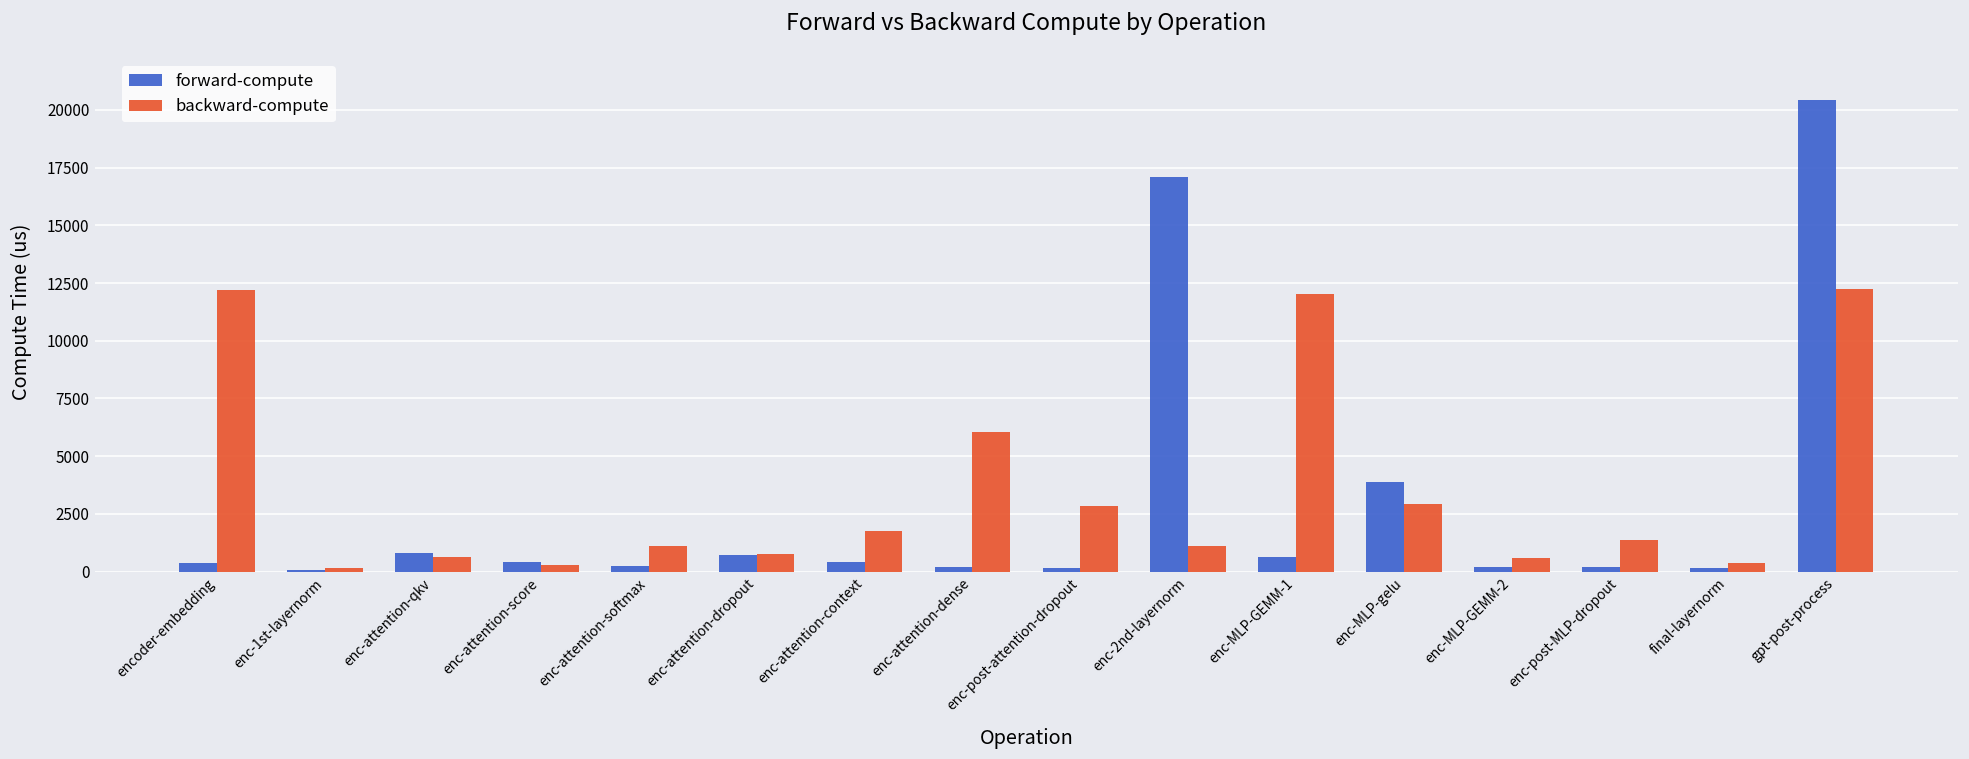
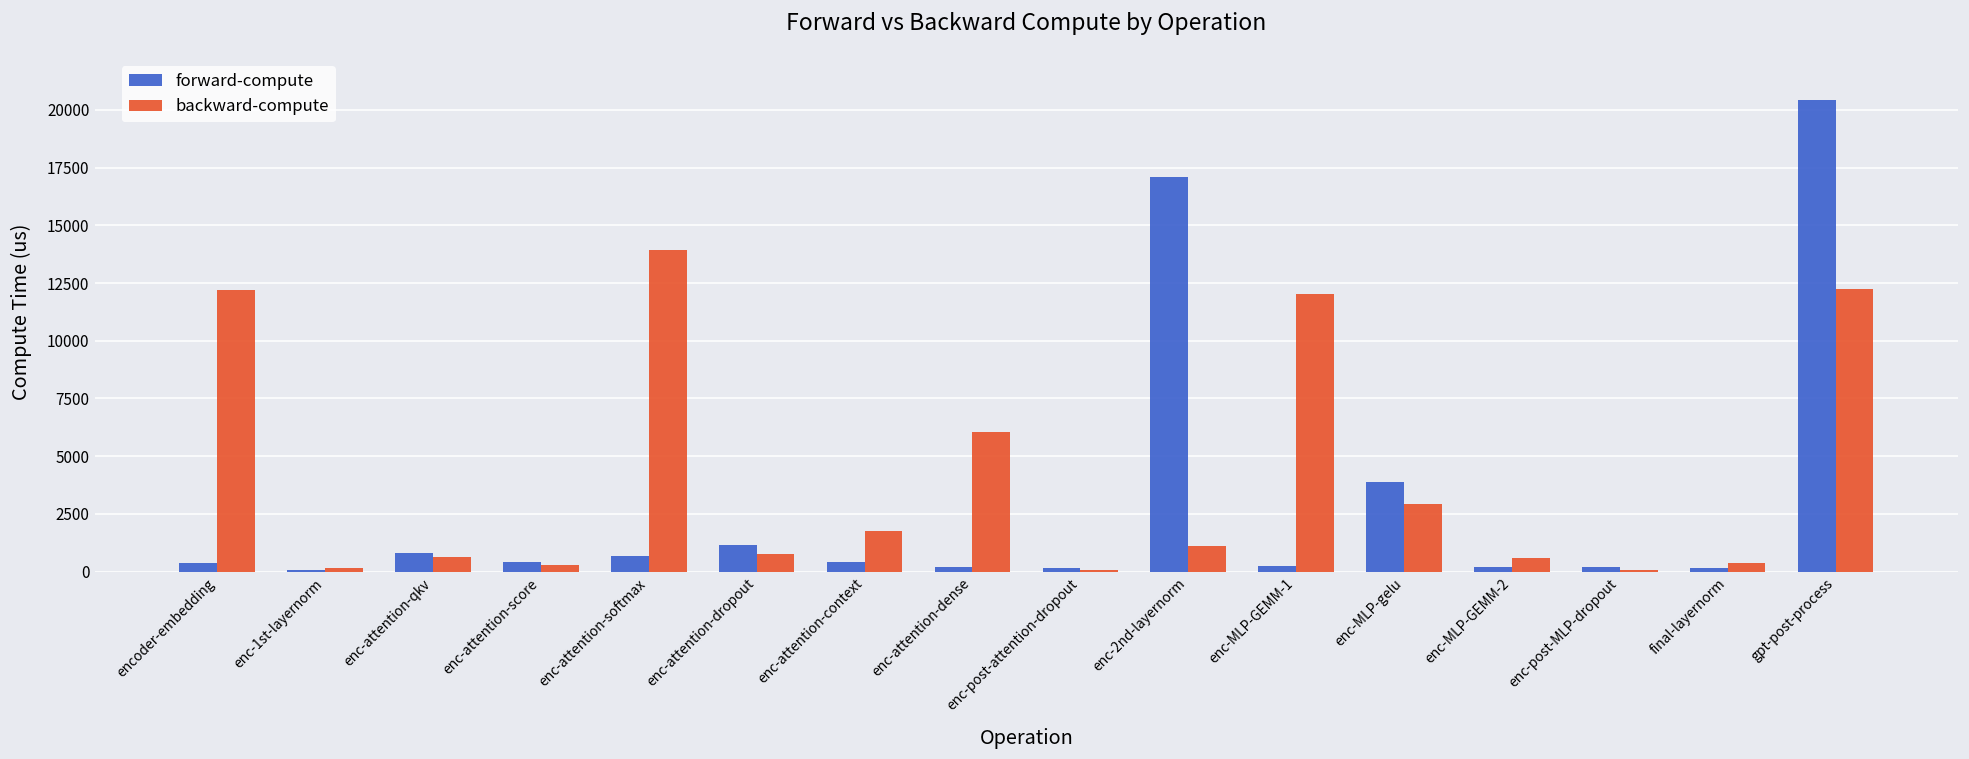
forward-compute, enc-attention-softmax: 200 -> 700
backward-compute, enc-attention-softmax: 1100 -> 14000
forward-compute, enc-attention-dropout: 700 -> 1100
backward-compute, enc-post-attention-dropout: 2800 -> 100
forward-compute, enc-MLP-GEMM-1: 600 -> 300
backward-compute, enc-post-MLP-dropout: 1400 -> 100
